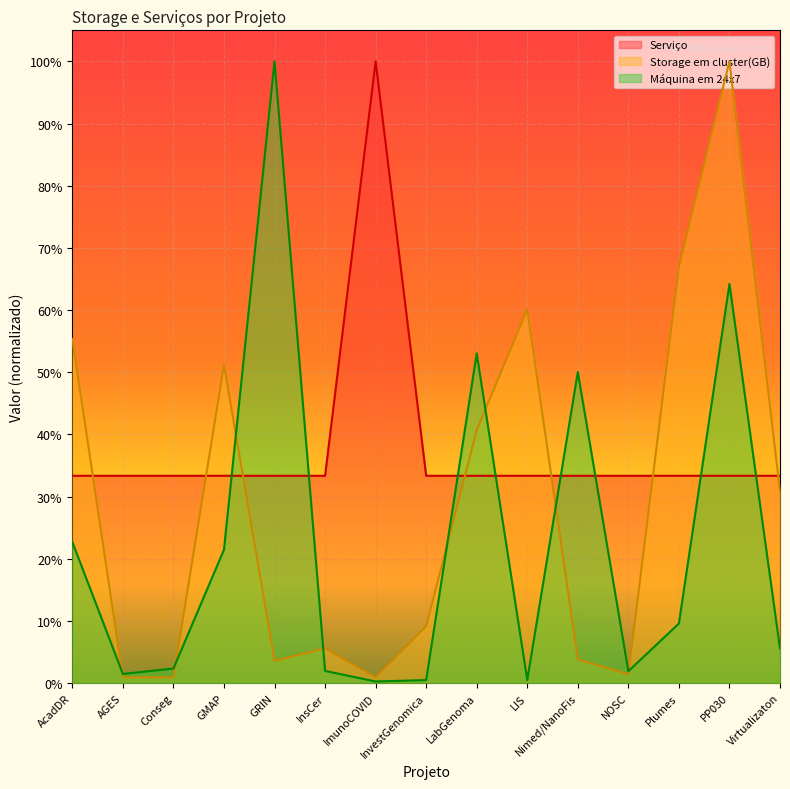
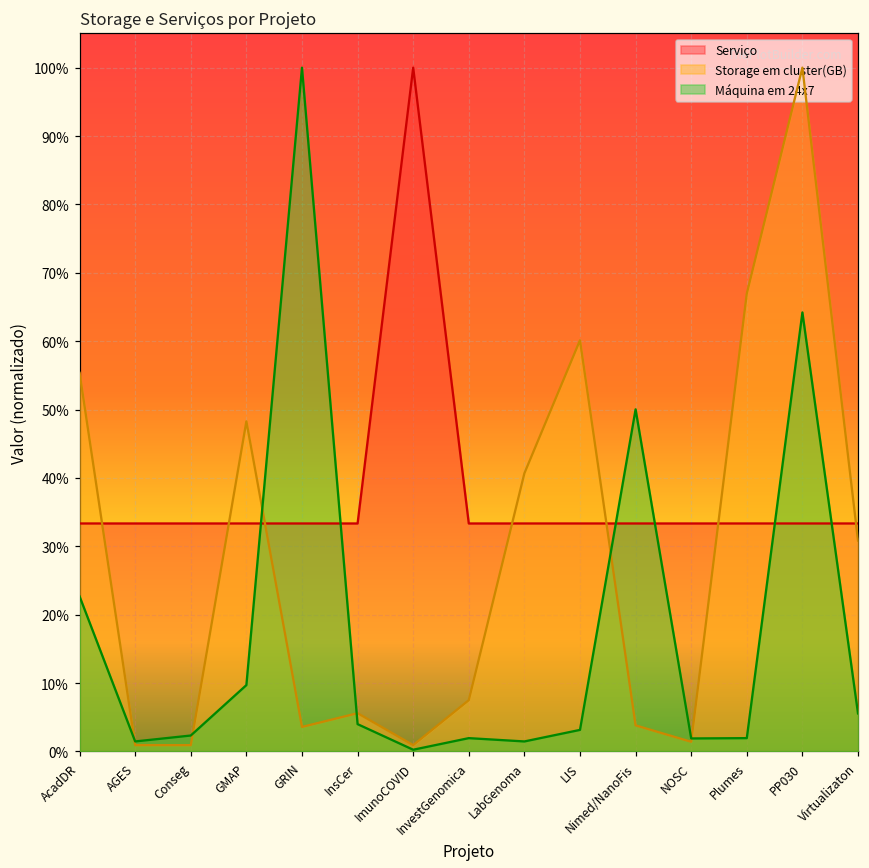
Storage em cluster(GB), GMAP: 51% -> 48%
Máquina em 24x7, GMAP: 21% -> 10%
Máquina em 24x7, InsCer: 2% -> 4%
Storage em cluster(GB), InvestGenomica: 9% -> 7%
Máquina em 24x7, InvestGenomica: 0% -> 2%
Máquina em 24x7, LabGenoma: 53% -> 1%
Máquina em 24x7, LIS: 0% -> 3%
Máquina em 24x7, Plumes: 10% -> 2%
